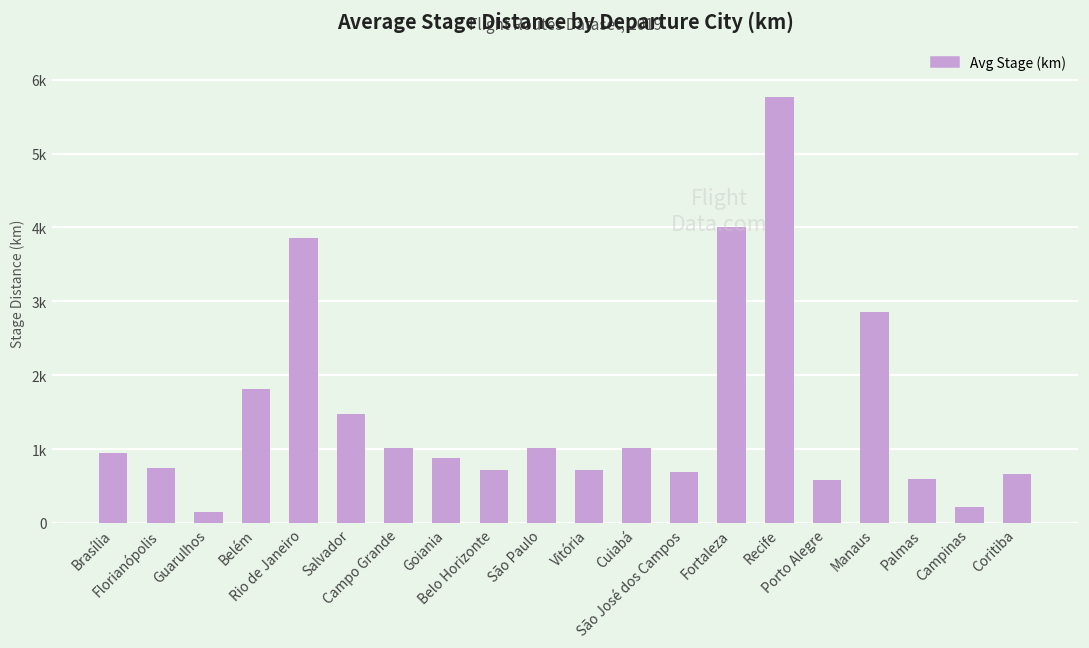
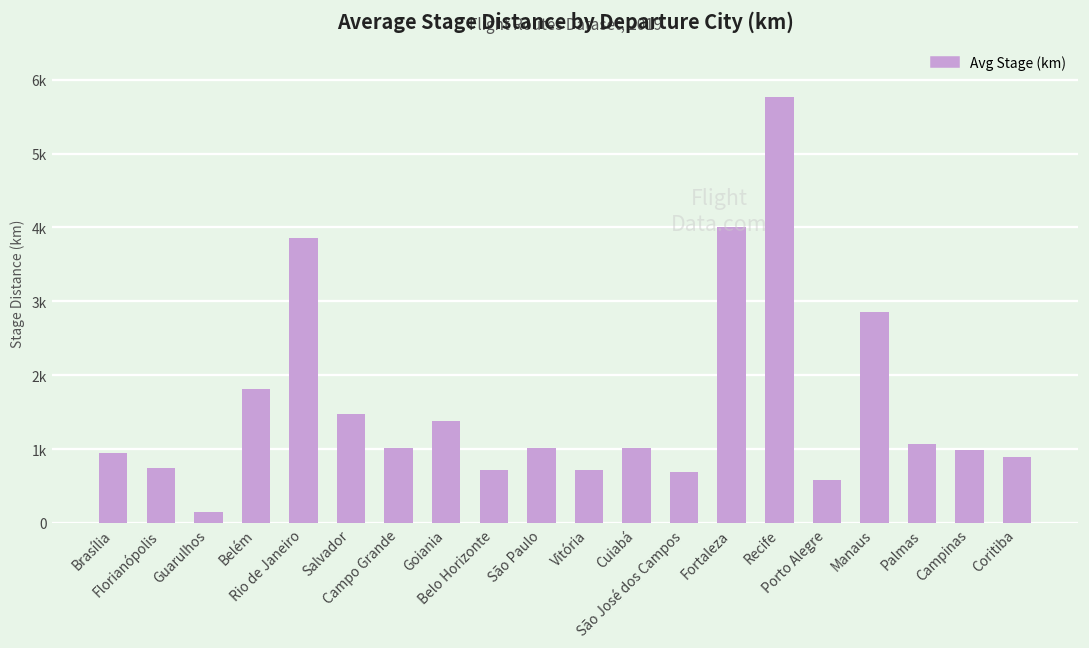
Goiania: 900 -> 1400
Palmas: 600 -> 1100
Campinas: 200 -> 1000
Coritiba: 700 -> 900
